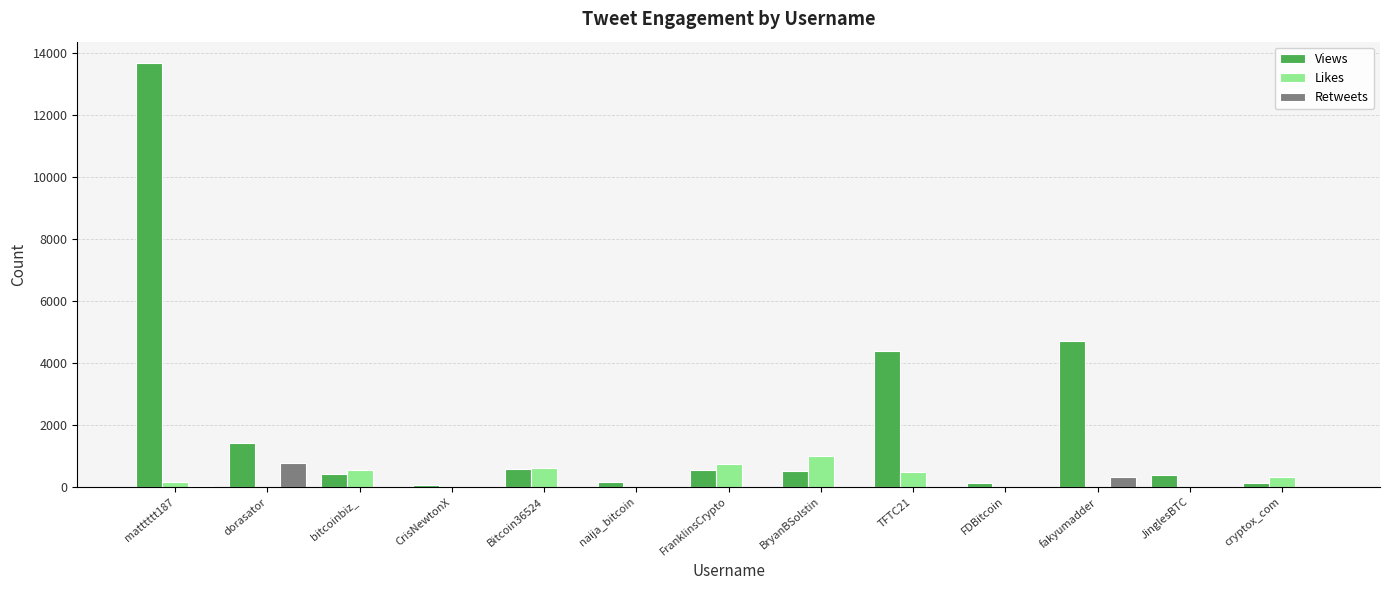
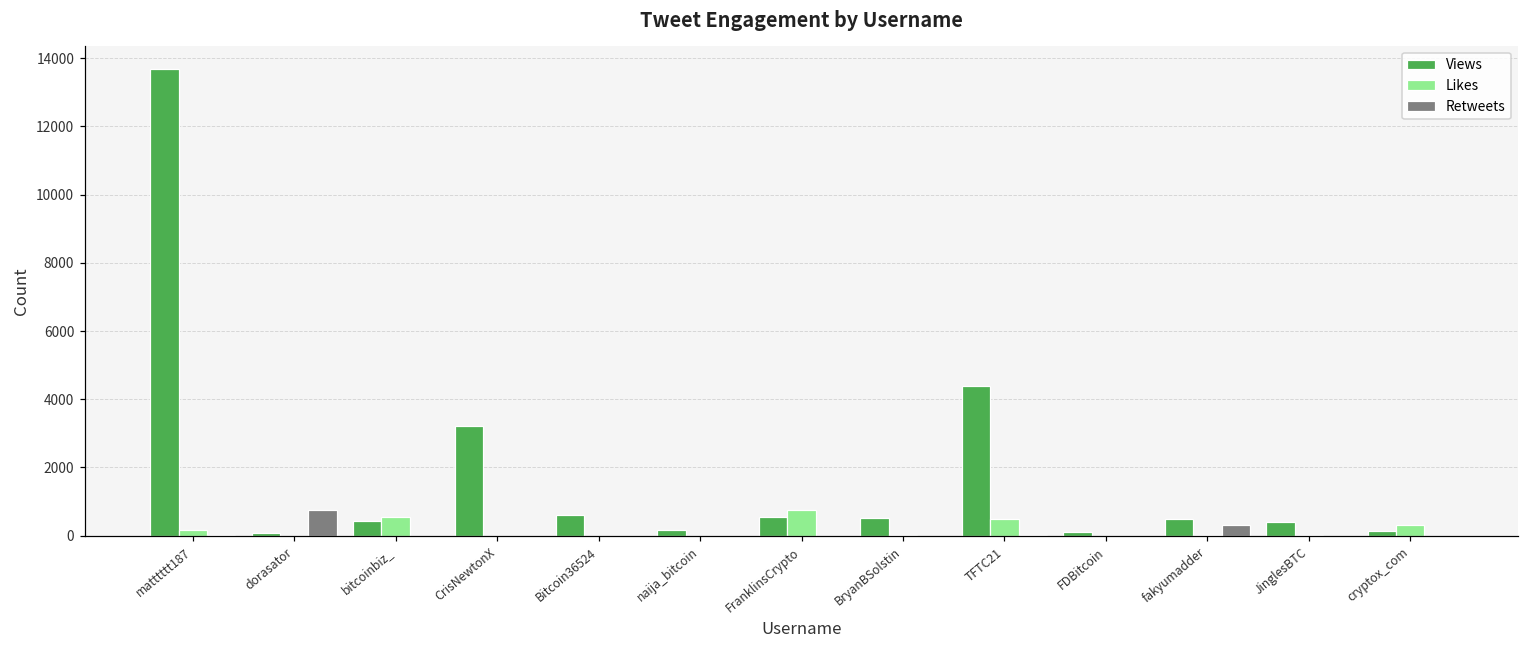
Views, dorasator: 1400 -> 100
Views, CrisNewtonX: 100 -> 3200
Likes, Bitcoin36524: 600 -> 0
Likes, BryanBSolstin: 1000 -> 0
Views, fakyumadder: 4700 -> 500
